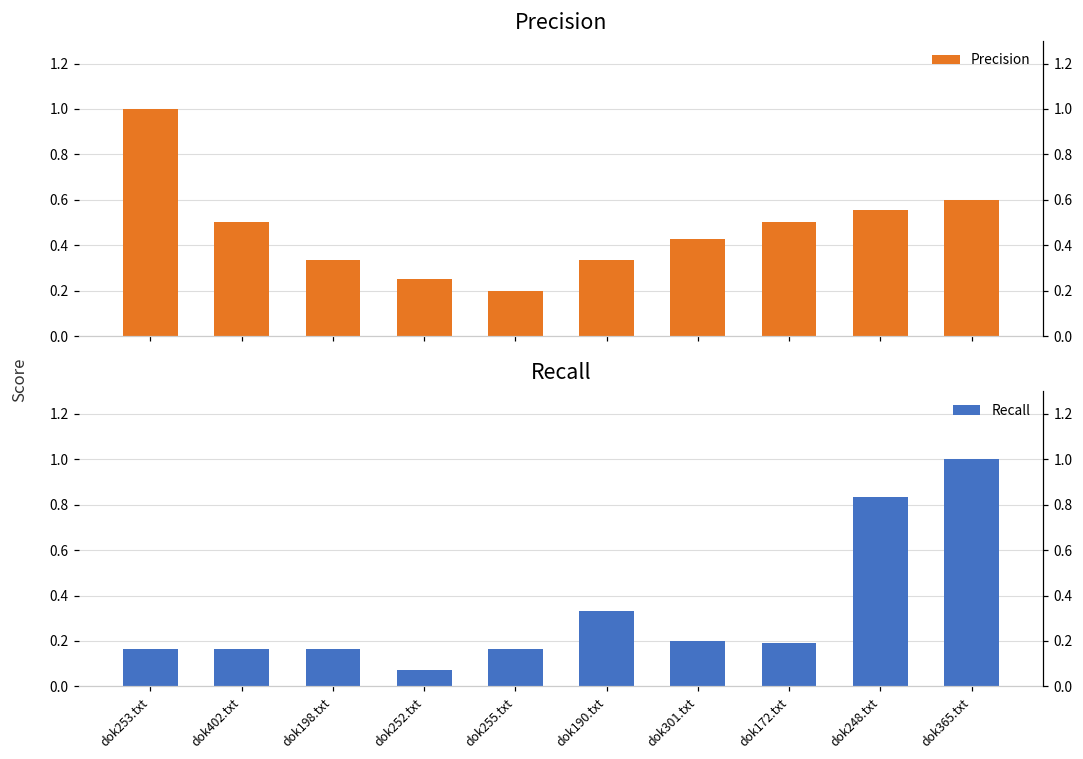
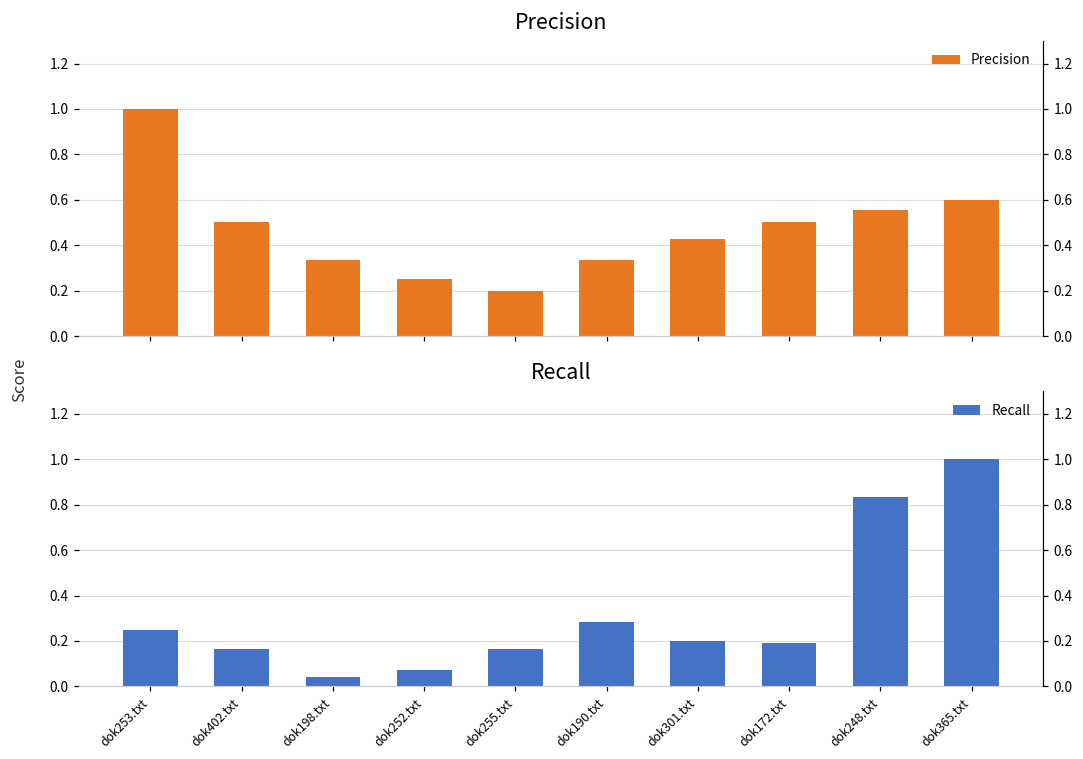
Recall, dok253.txt: 0.17 -> 0.25
Recall, dok198.txt: 0.17 -> 0.04
Recall, dok190.txt: 0.33 -> 0.28
